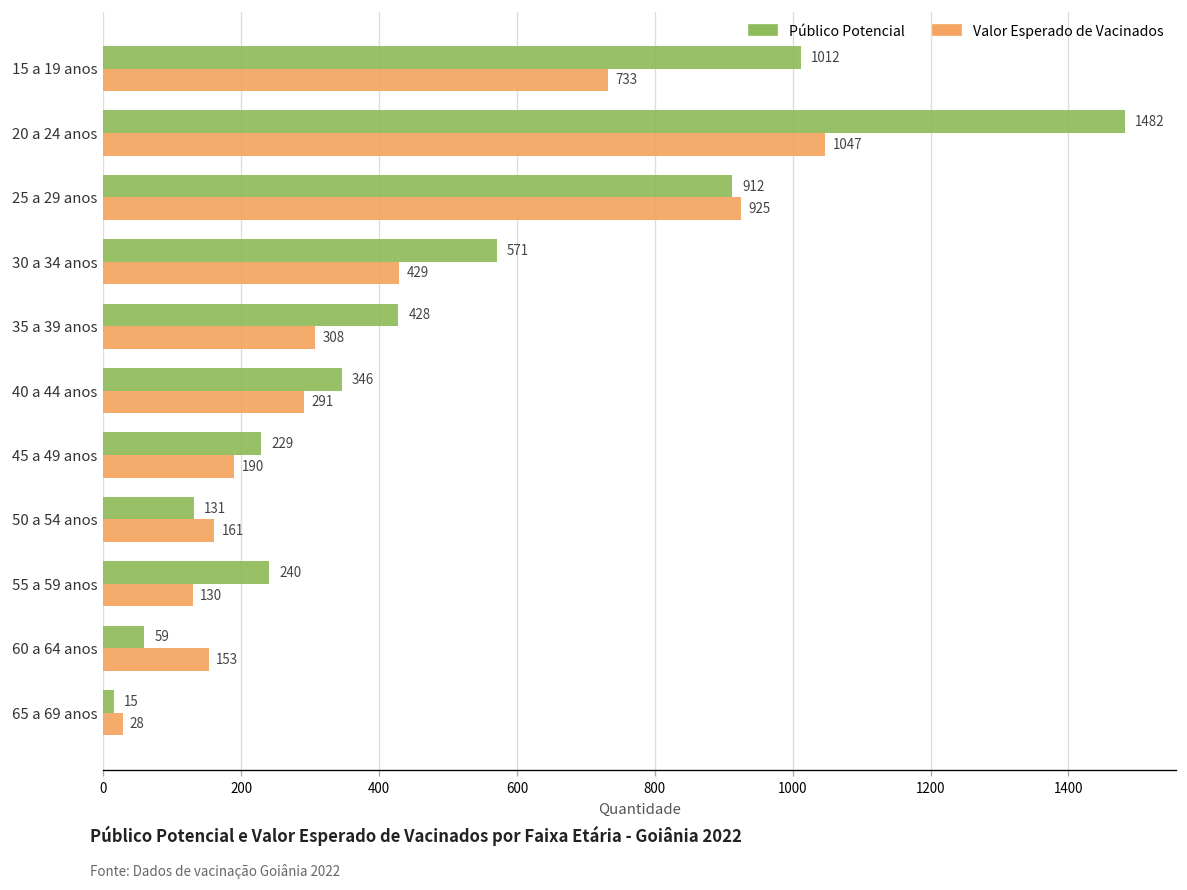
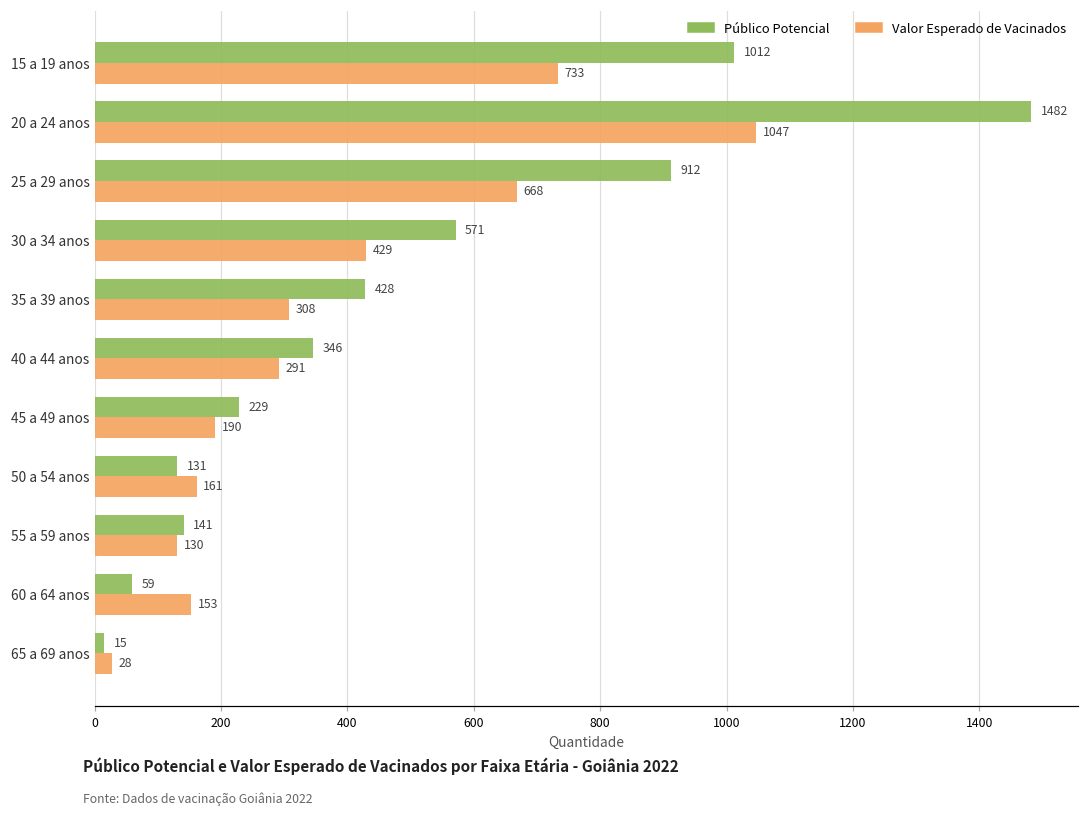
Valor Esperado de Vacinados, 25 a 29 anos: 925 -> 668
Público Potencial, 55 a 59 anos: 240 -> 141
